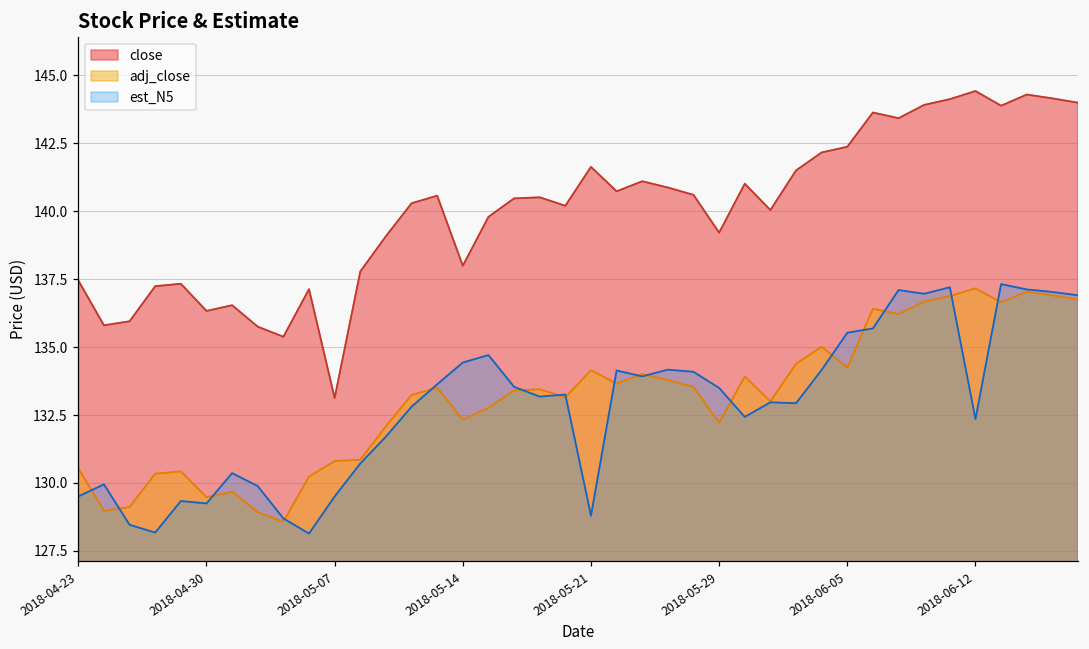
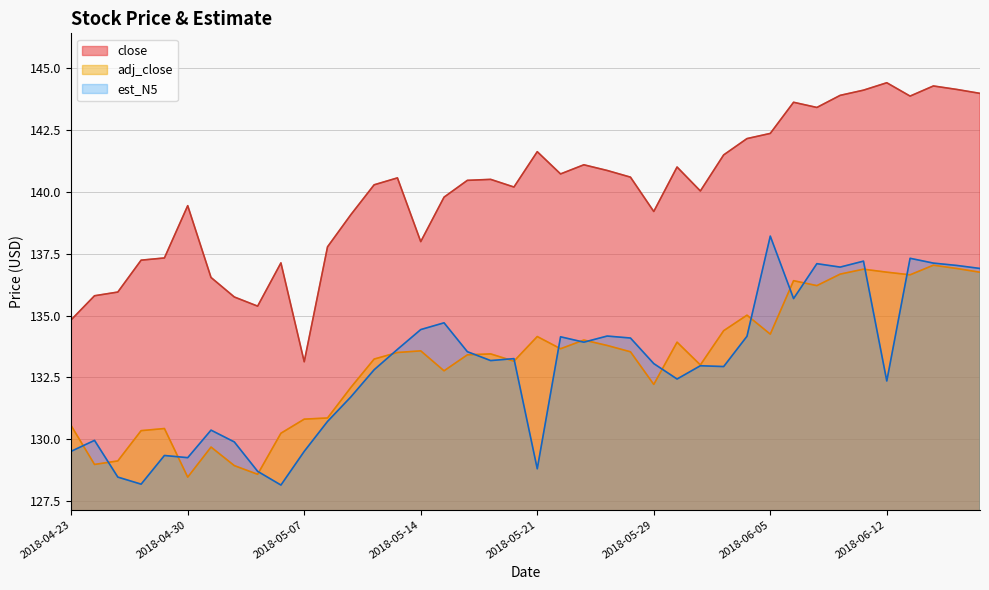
close, 2018-04-23: 137.4 -> 134.8
close, 2018-04-30: 136.3 -> 139.4
adj_close, 2018-04-30: 129.5 -> 128.5
adj_close, 2018-05-14: 132.3 -> 133.6
est_N5, 2018-05-29: 133.5 -> 133.1
est_N5, 2018-06-05: 135.5 -> 138.2
adj_close, 2018-06-12: 137.2 -> 136.8
